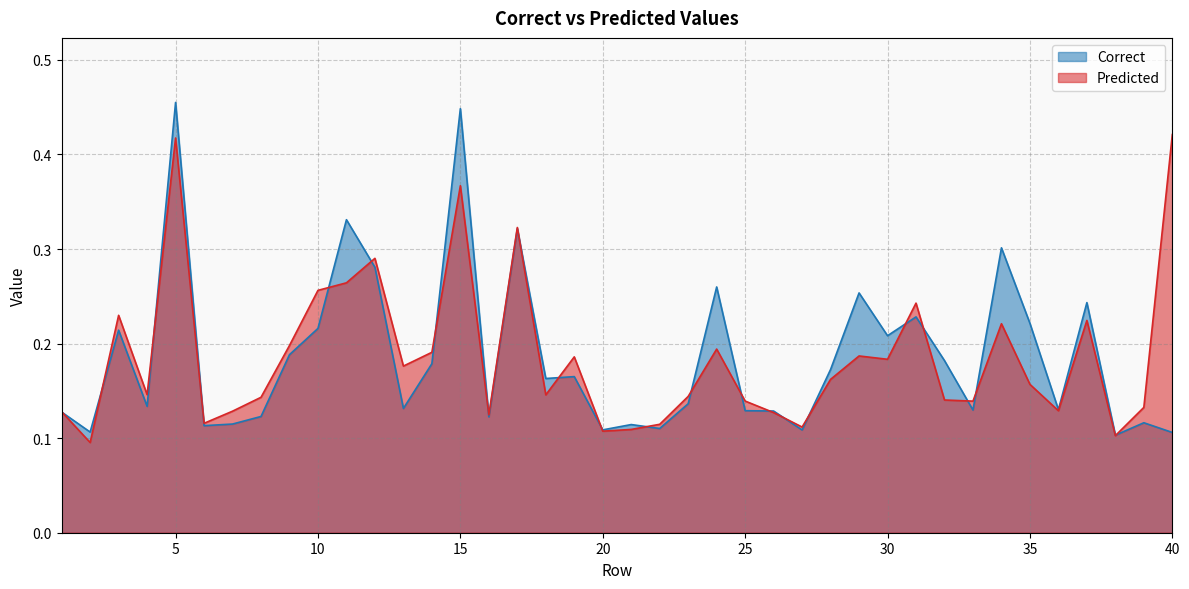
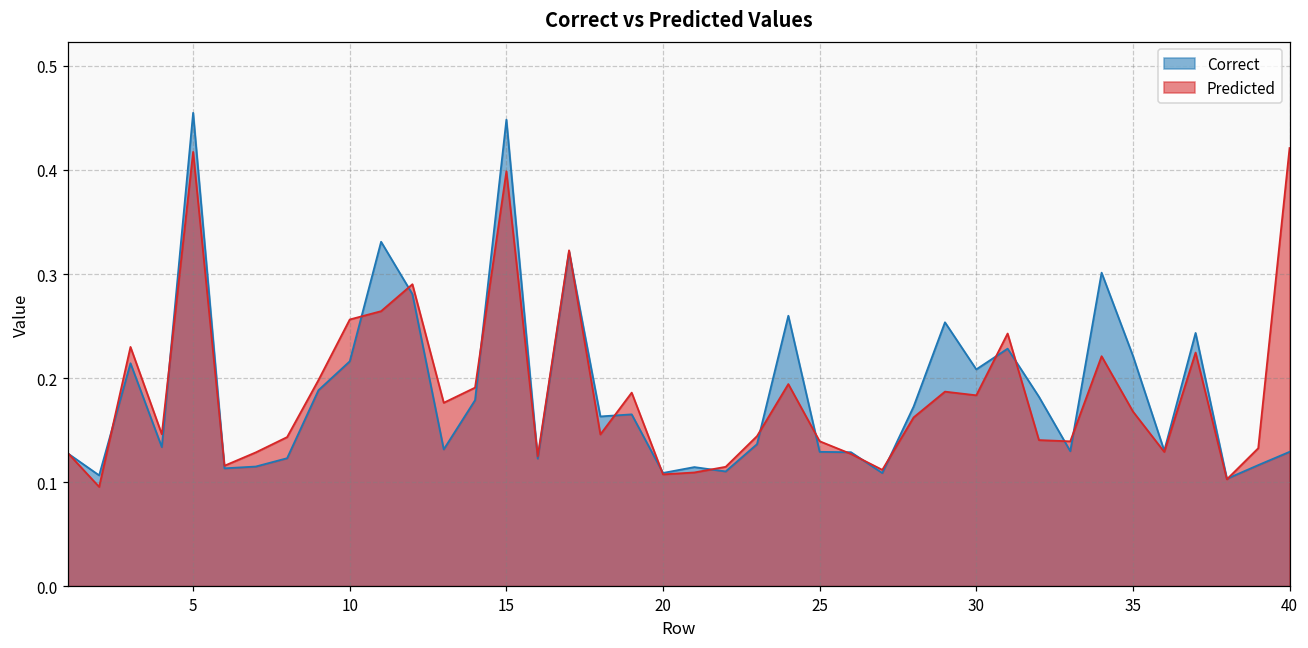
Predicted, 15: 0.37 -> 0.40
Predicted, 35: 0.16 -> 0.17
Correct, 40: 0.11 -> 0.13
